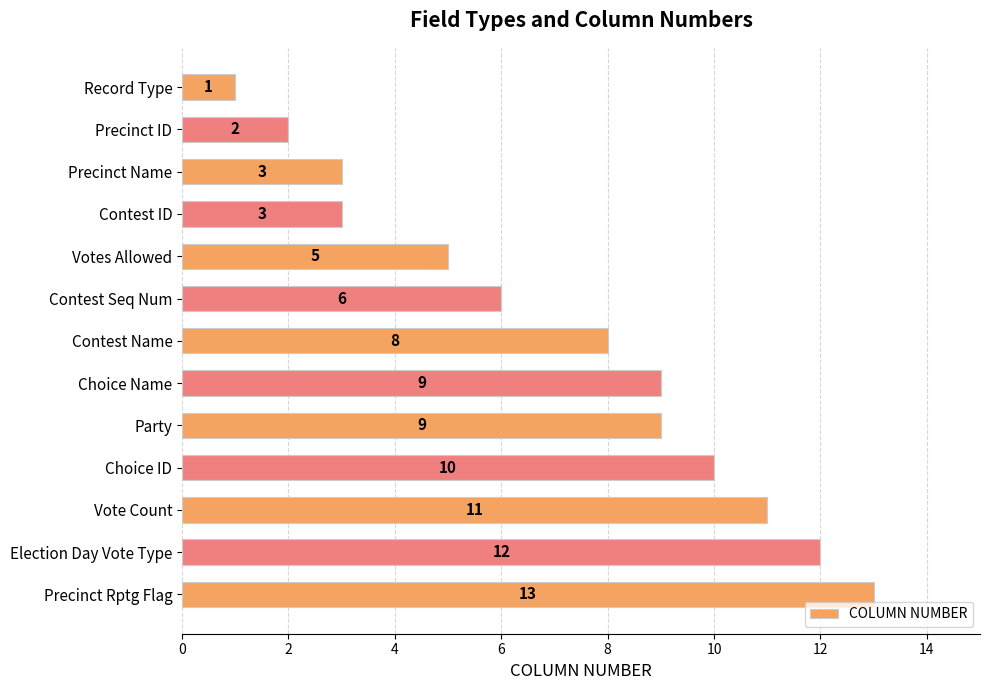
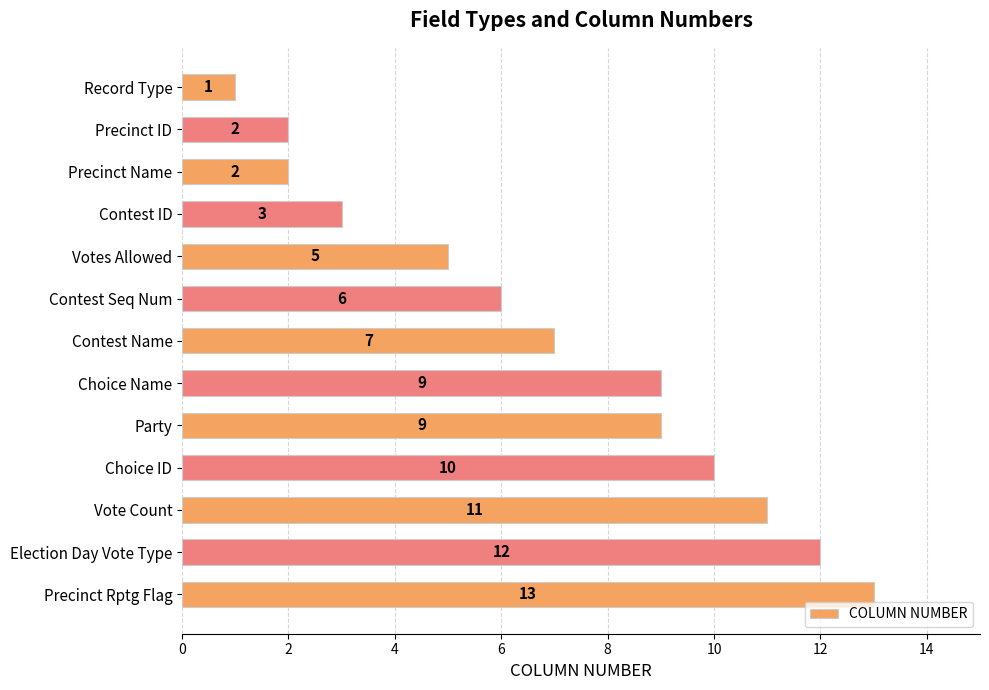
Precinct Name: 3 -> 2
Contest Name: 8 -> 7
